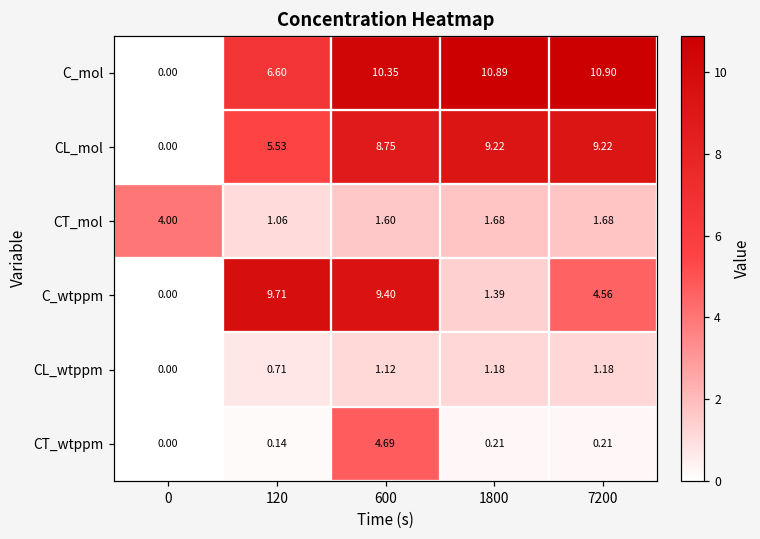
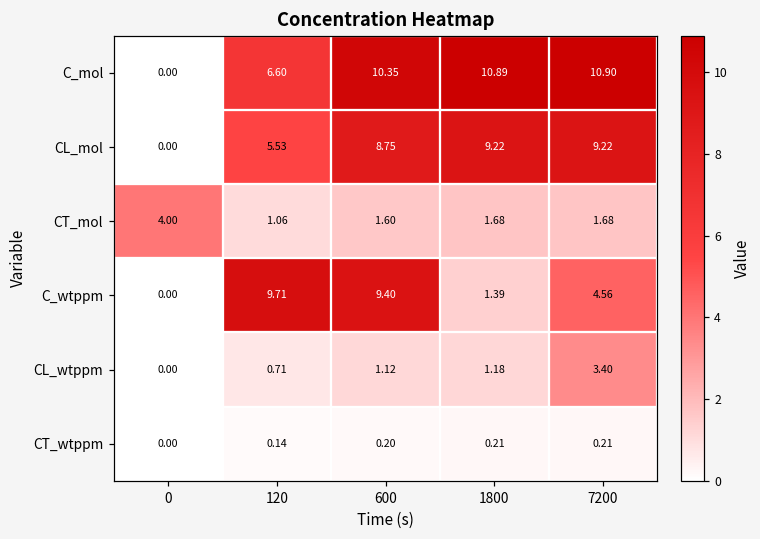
CL_wtppm, 7200: 1.18 -> 3.40
CT_wtppm, 600: 4.69 -> 0.20
